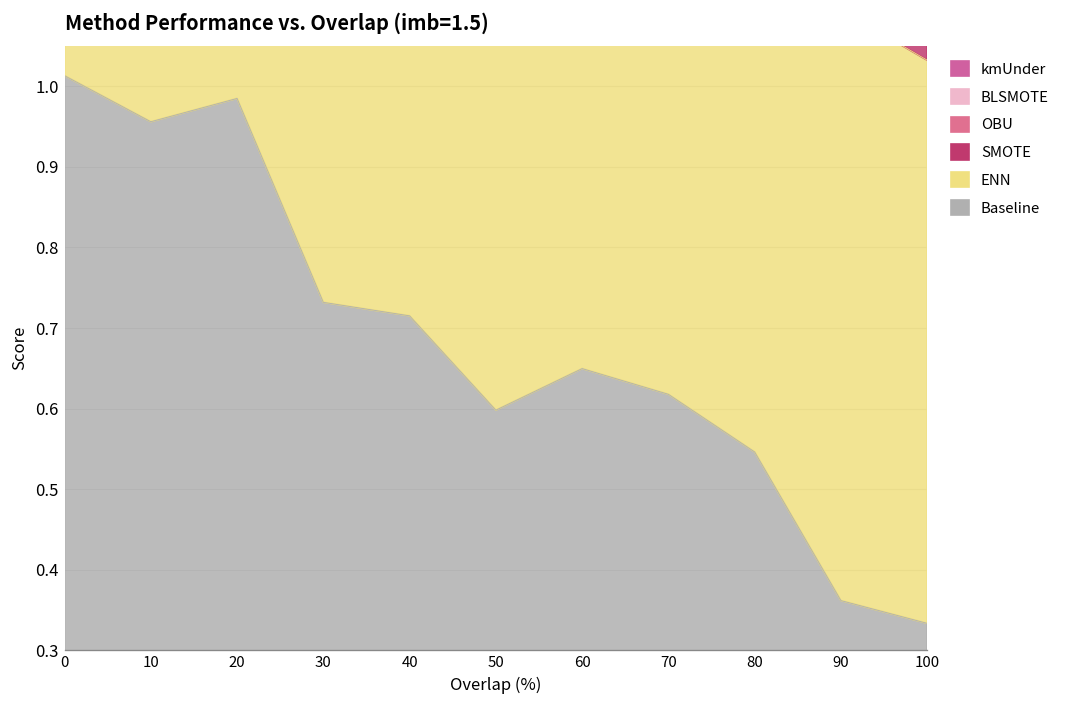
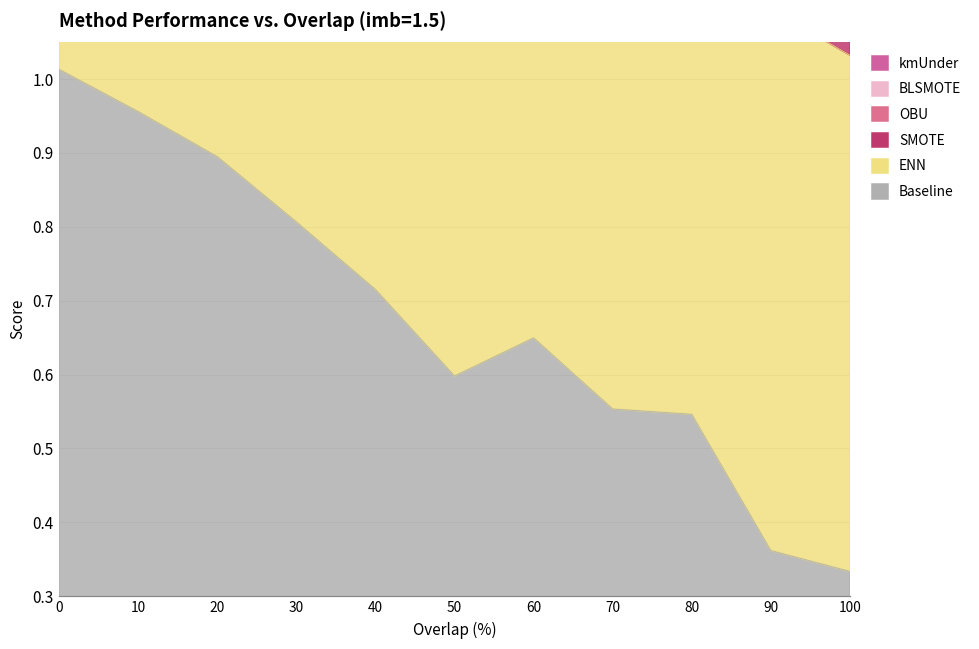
Baseline, 20: 0.99 -> 0.90
Baseline, 30: 0.73 -> 0.81
Baseline, 70: 0.62 -> 0.55
